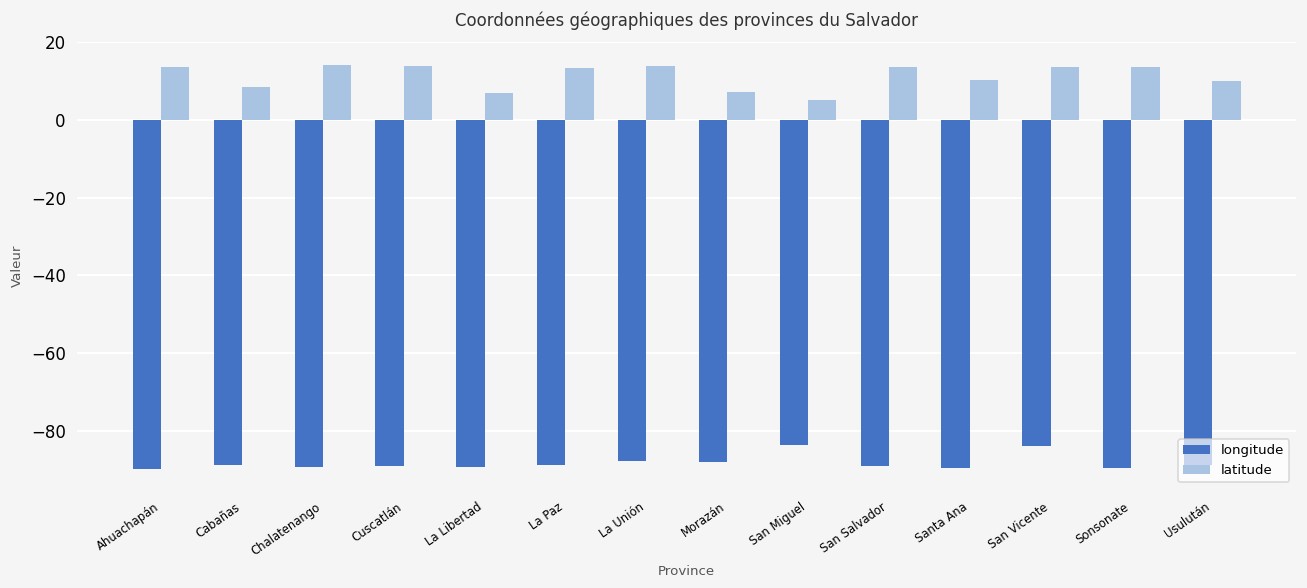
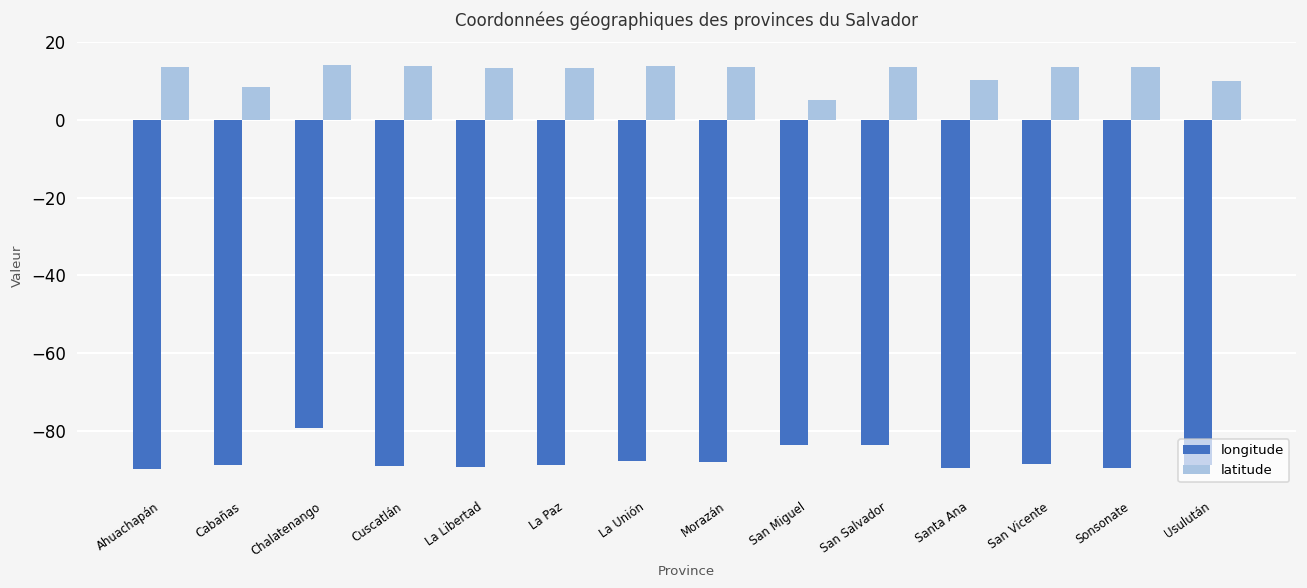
longitude, Chalatenango: -89 -> -79
latitude, La Libertad: 7 -> 14
latitude, Morazán: 7 -> 14
longitude, San Salvador: -89 -> -84
longitude, San Vicente: -84 -> -89
